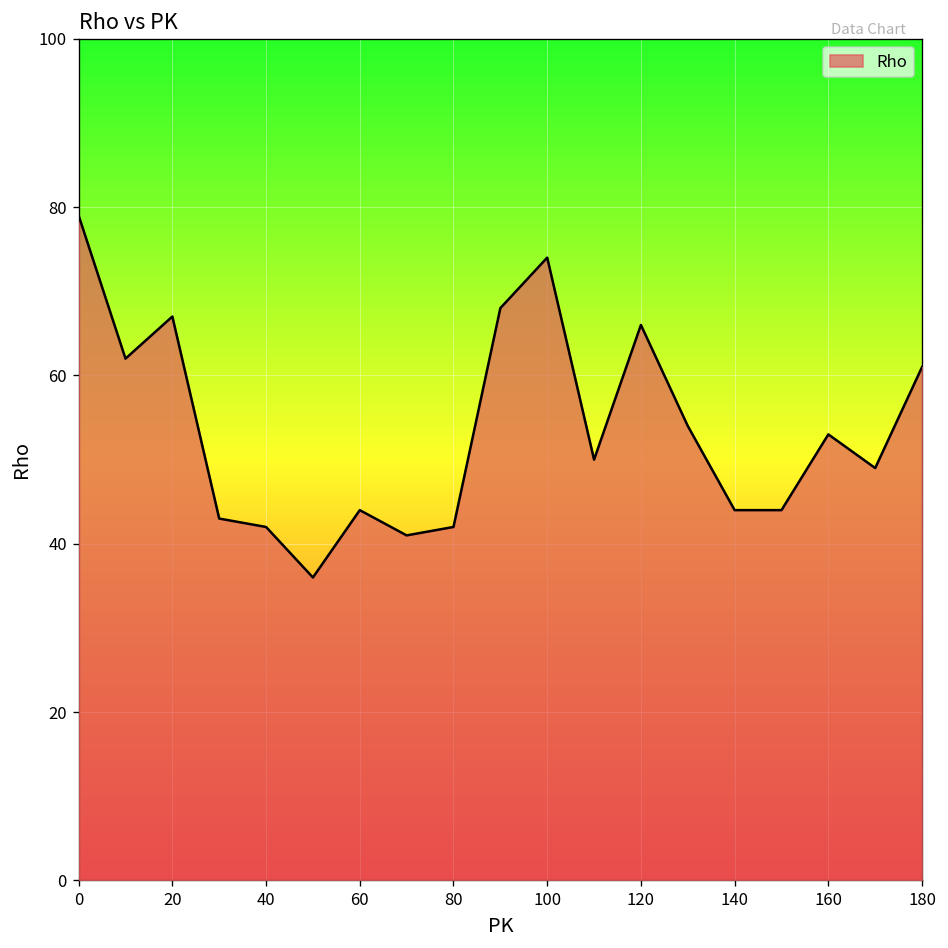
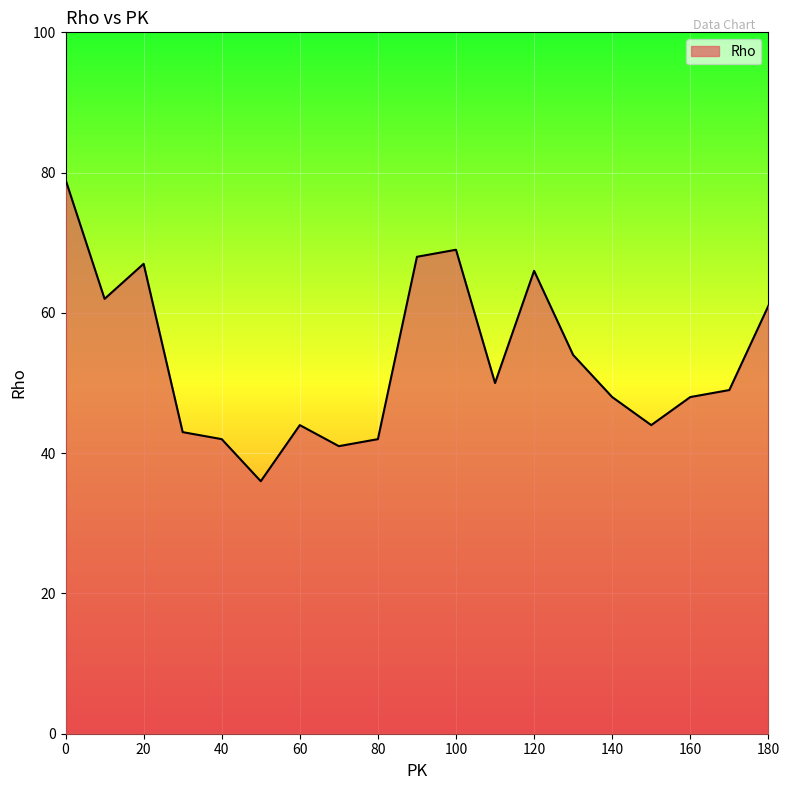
100: 74 -> 69
140: 44 -> 48
160: 53 -> 48
